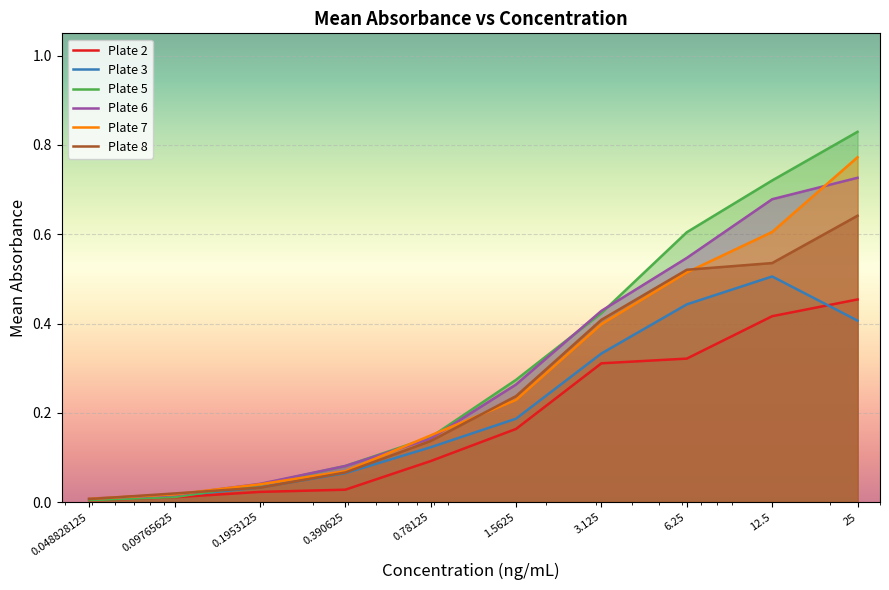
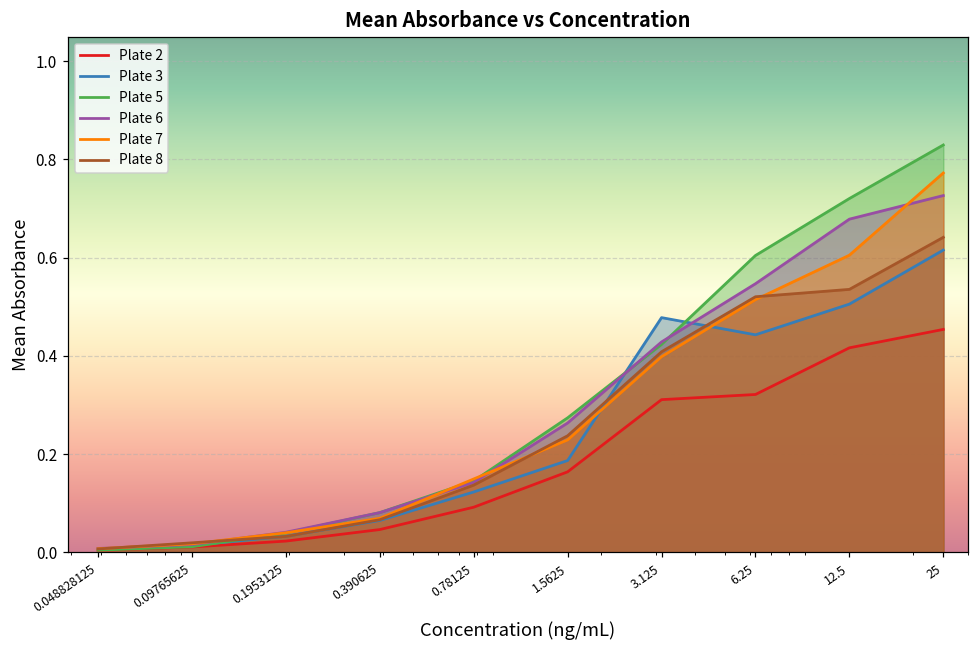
Plate 2, 0.390625: 0.03 -> 0.05
Plate 3, 3.125: 0.33 -> 0.48
Plate 3, 25: 0.41 -> 0.62
